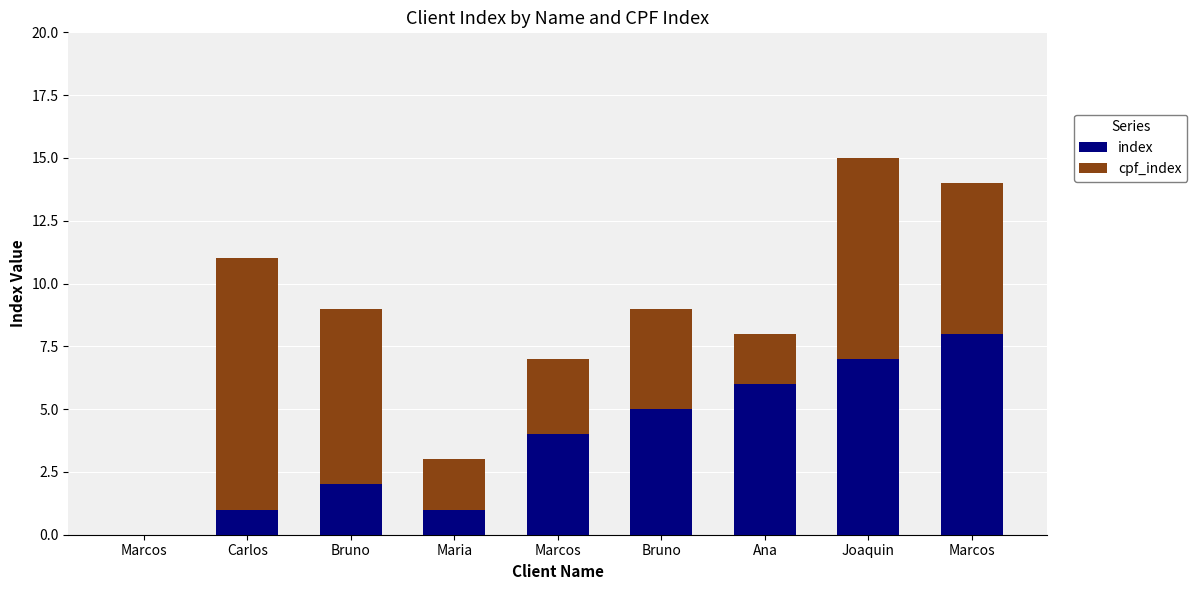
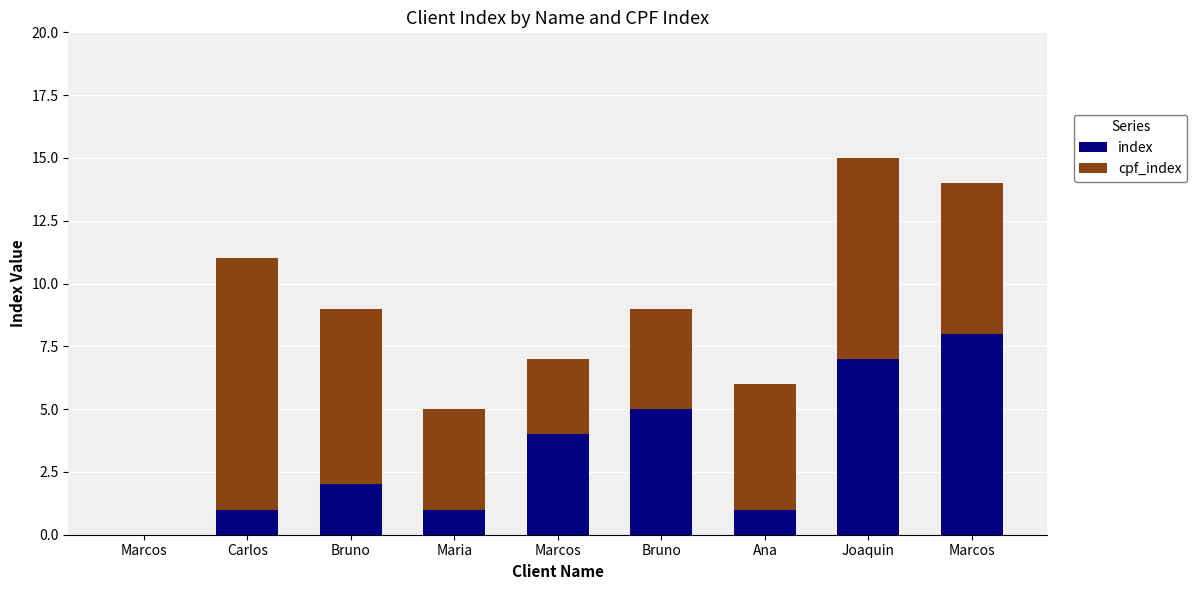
cpf_index, Maria: 2 -> 4
index, Ana: 6 -> 1
cpf_index, Ana: 2 -> 5
